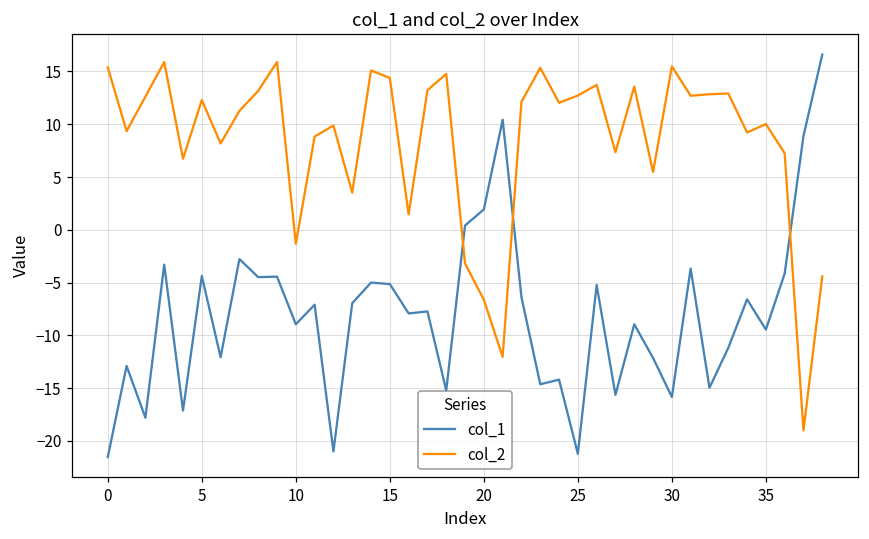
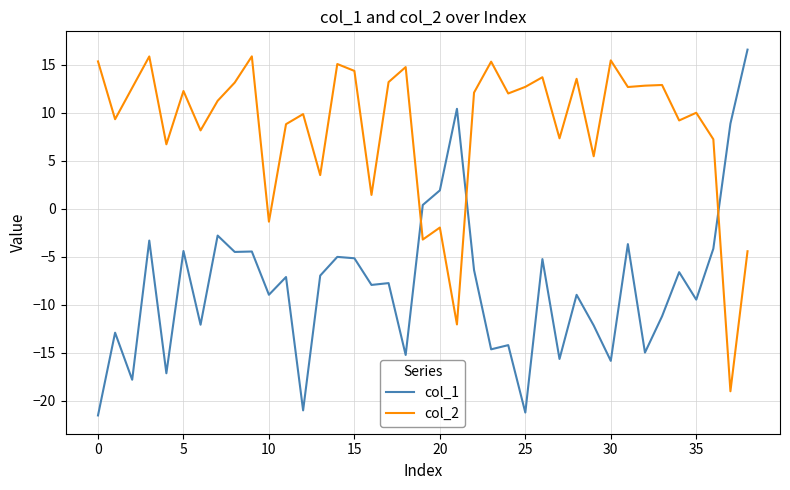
col_2, 20: -7 -> -2
